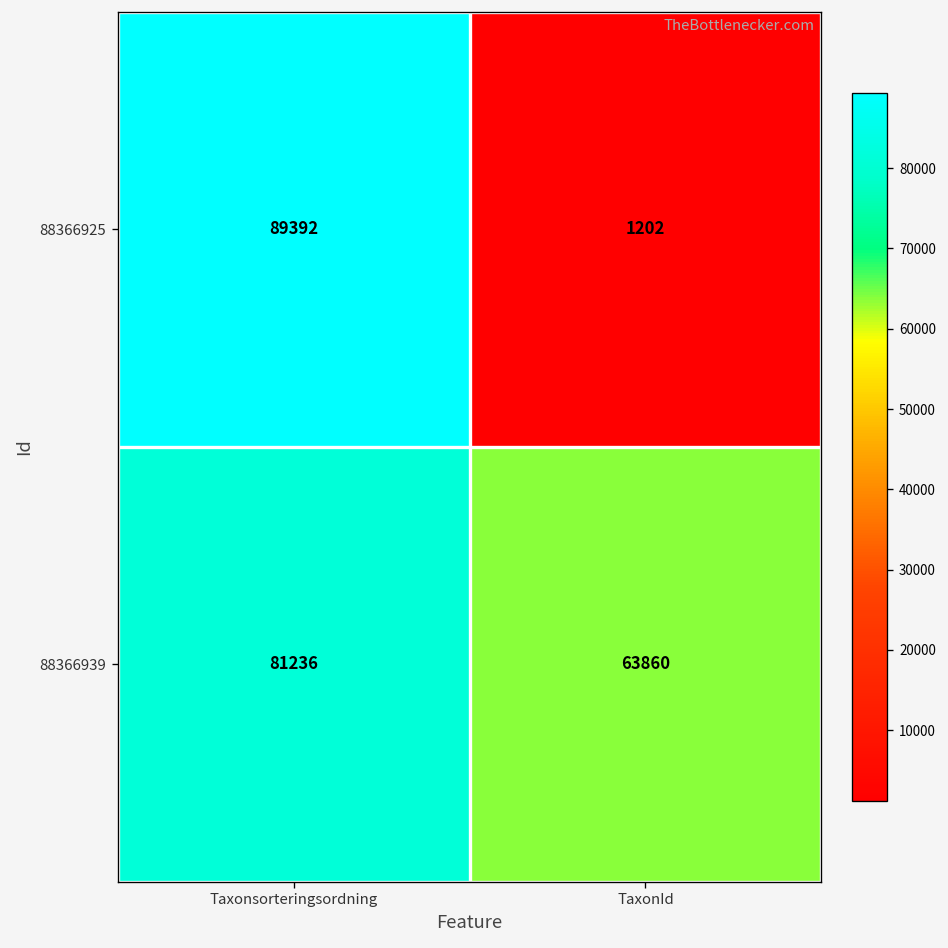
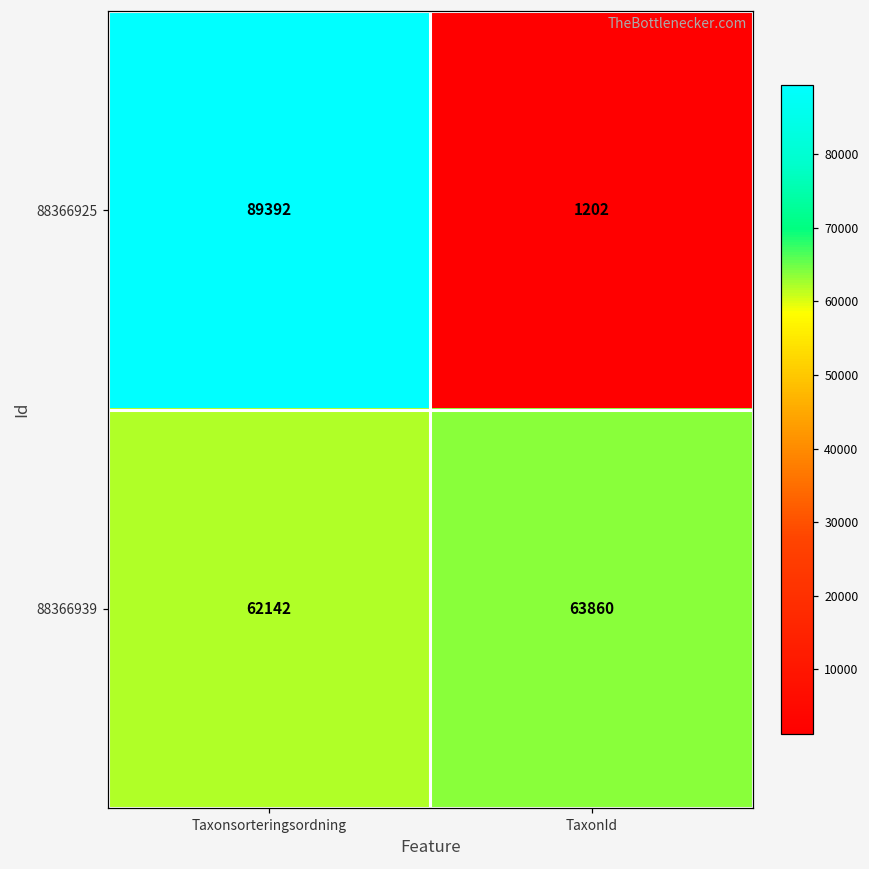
88366939, Taxonsorteringsordning: 81236 -> 62142
